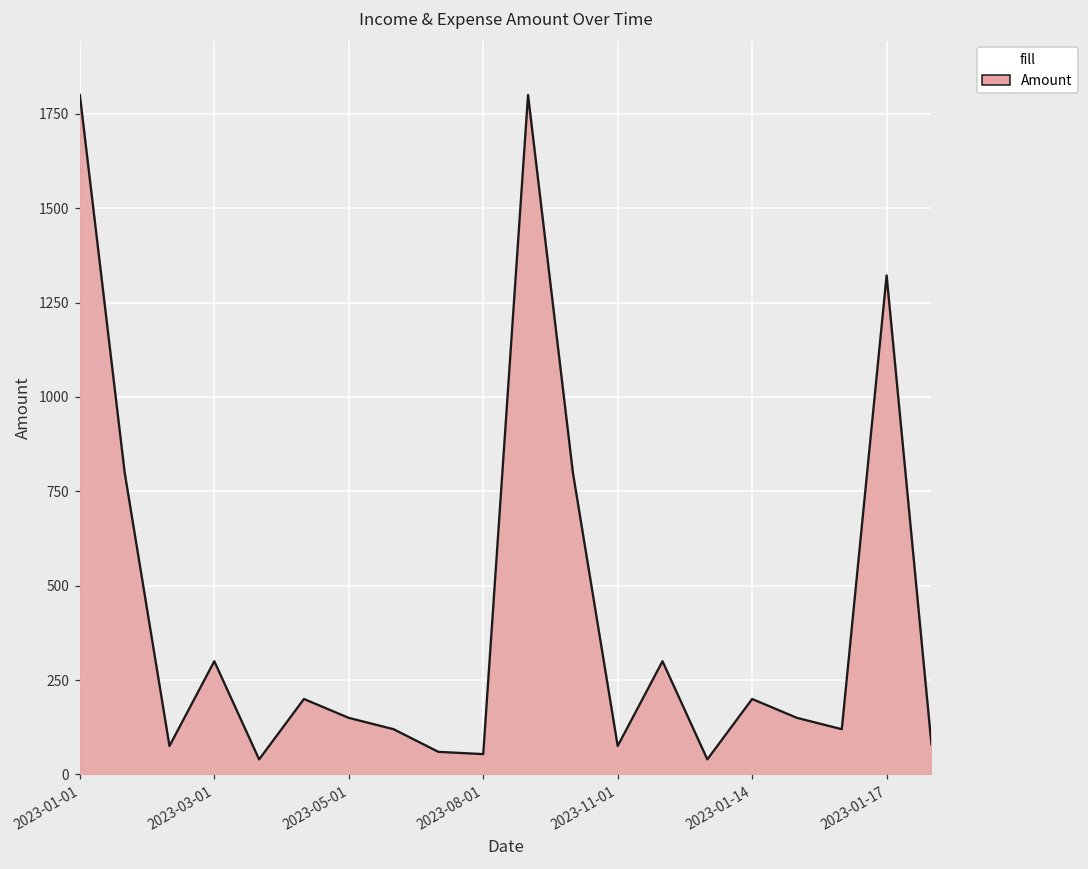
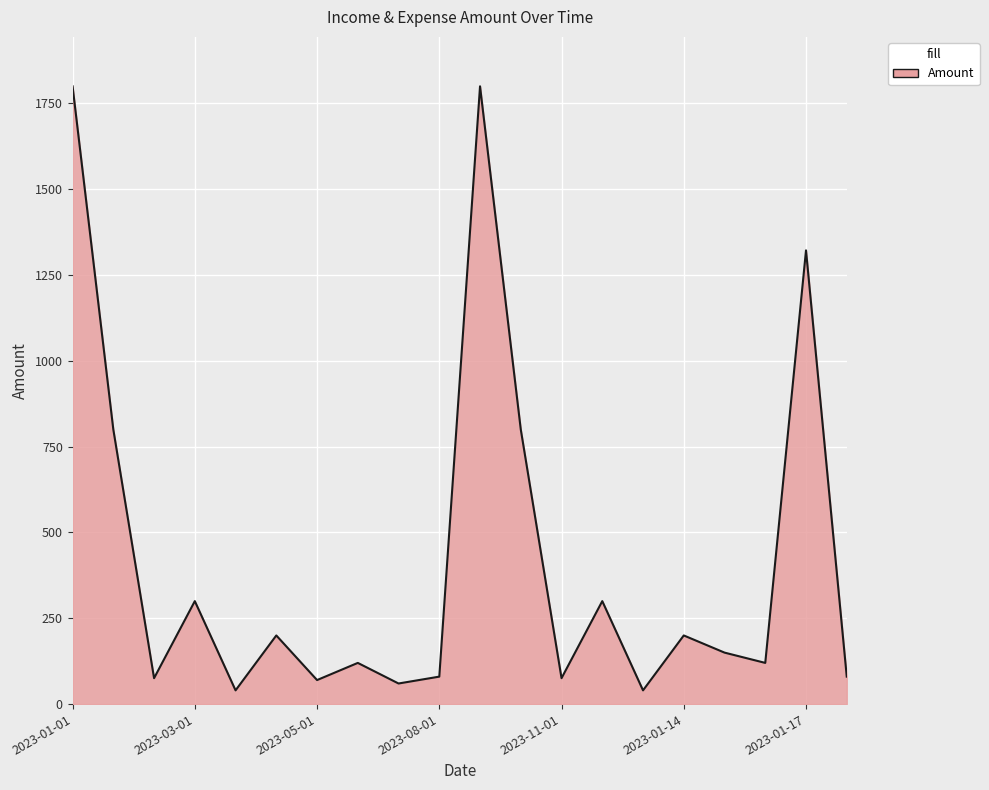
2023-05-01: 150 -> 70
2023-08-01: 50 -> 80
